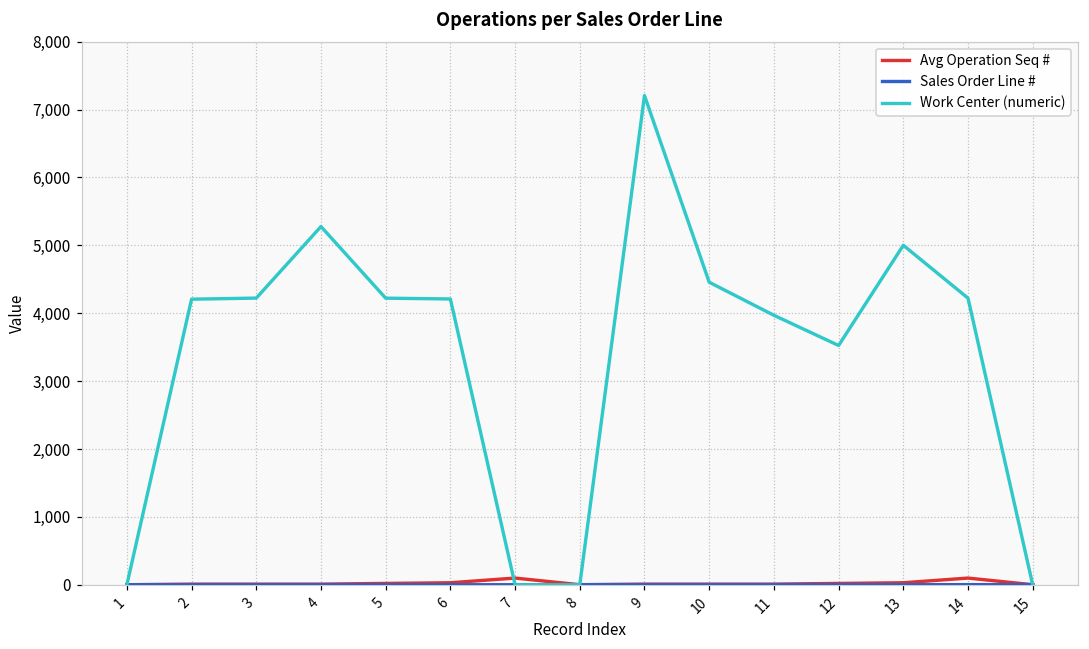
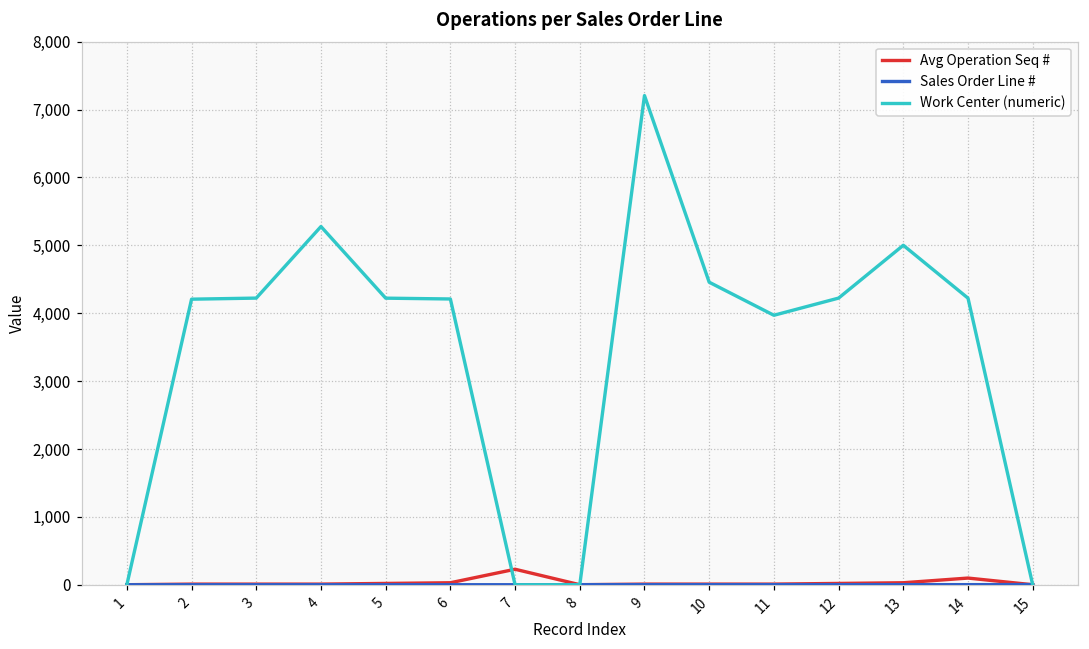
Avg Operation Seq #, 7: 100 -> 200
Work Center (numeric), 12: 3,500 -> 4,200
